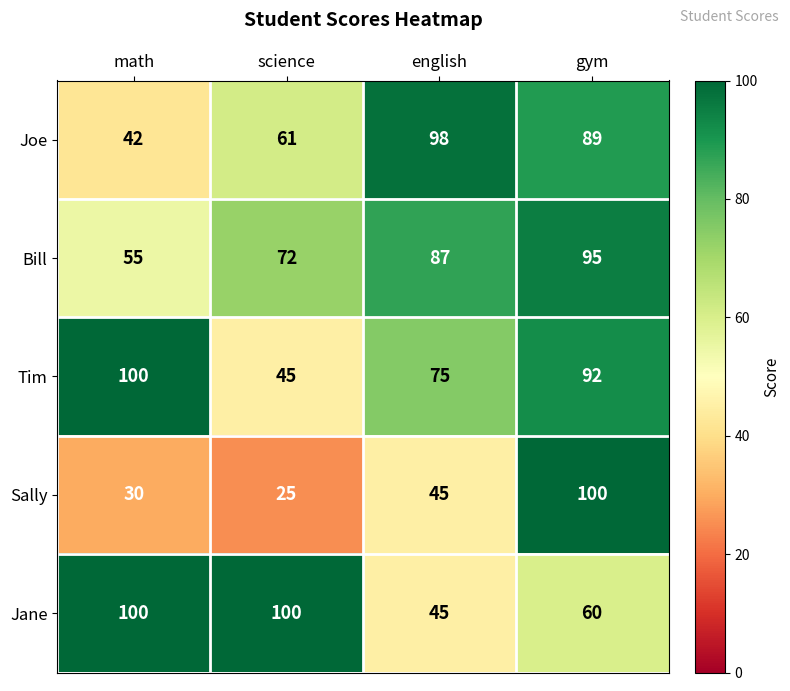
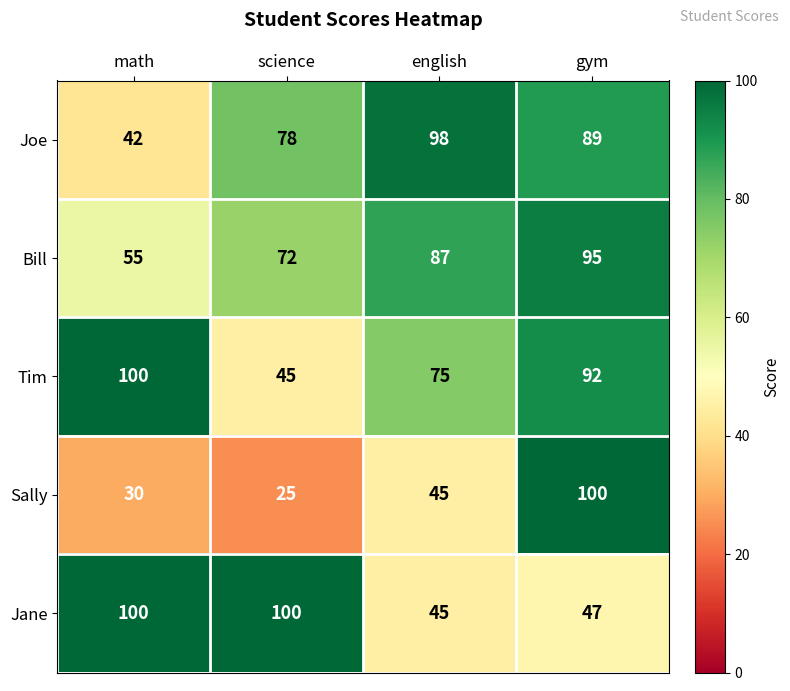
Joe, science: 61 -> 78
Jane, gym: 60 -> 47
